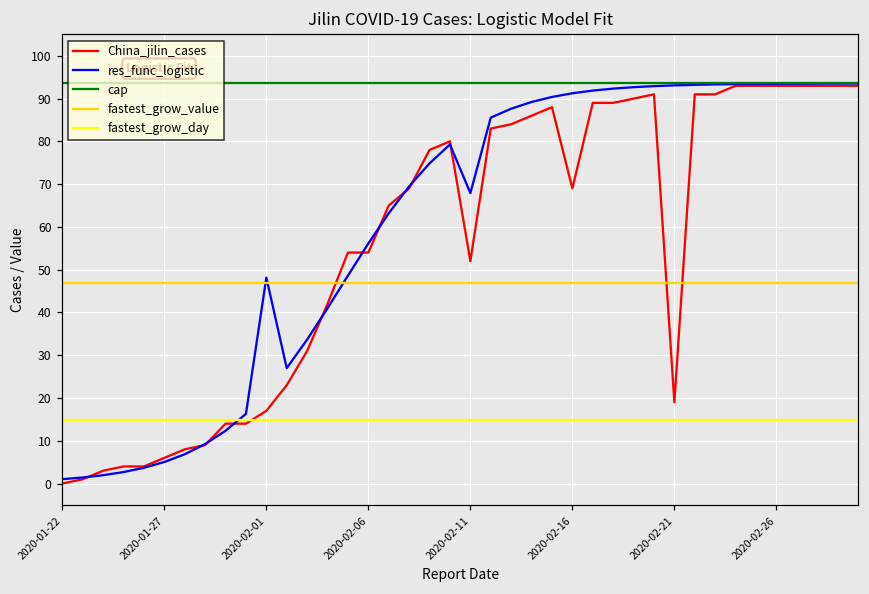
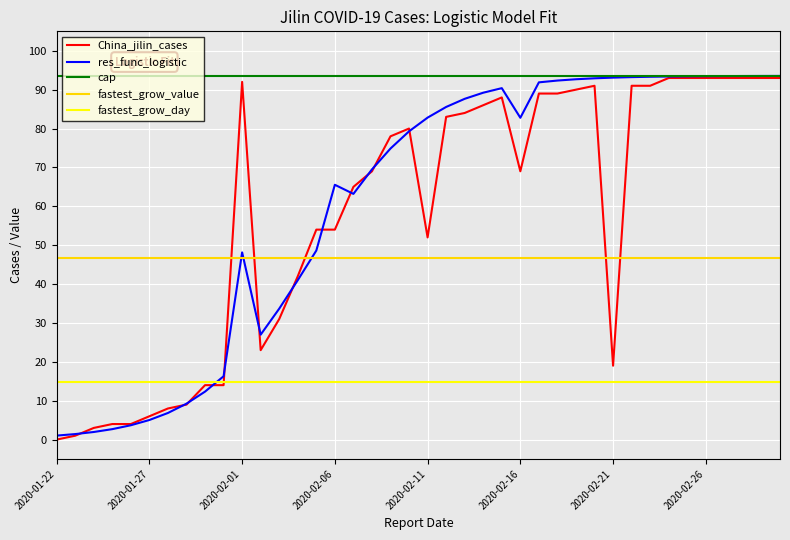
China_jilin_cases, 2020-02-01: 17 -> 92
res_func_logistic, 2020-02-06: 56 -> 66
res_func_logistic, 2020-02-11: 68 -> 83
res_func_logistic, 2020-02-16: 91 -> 83
